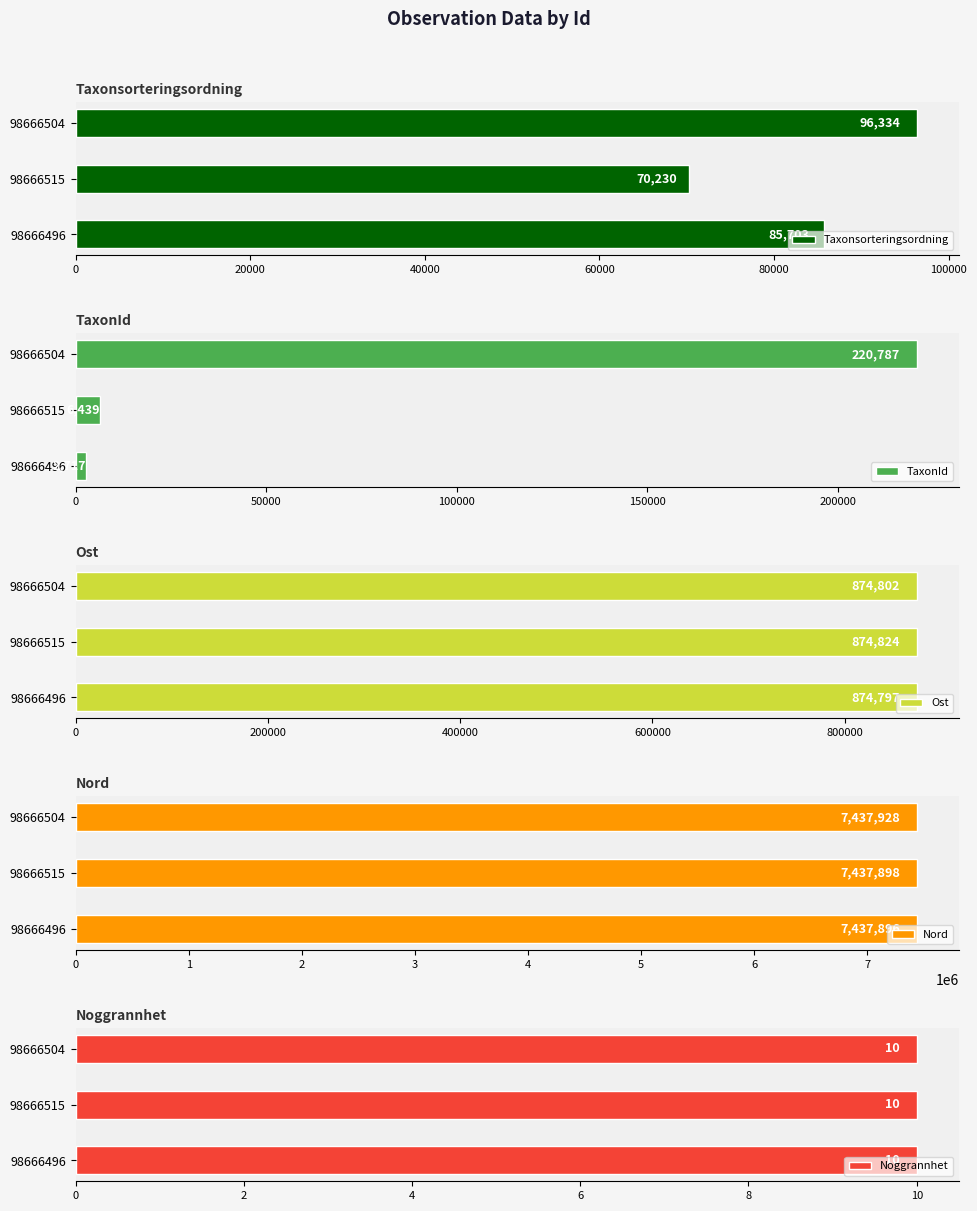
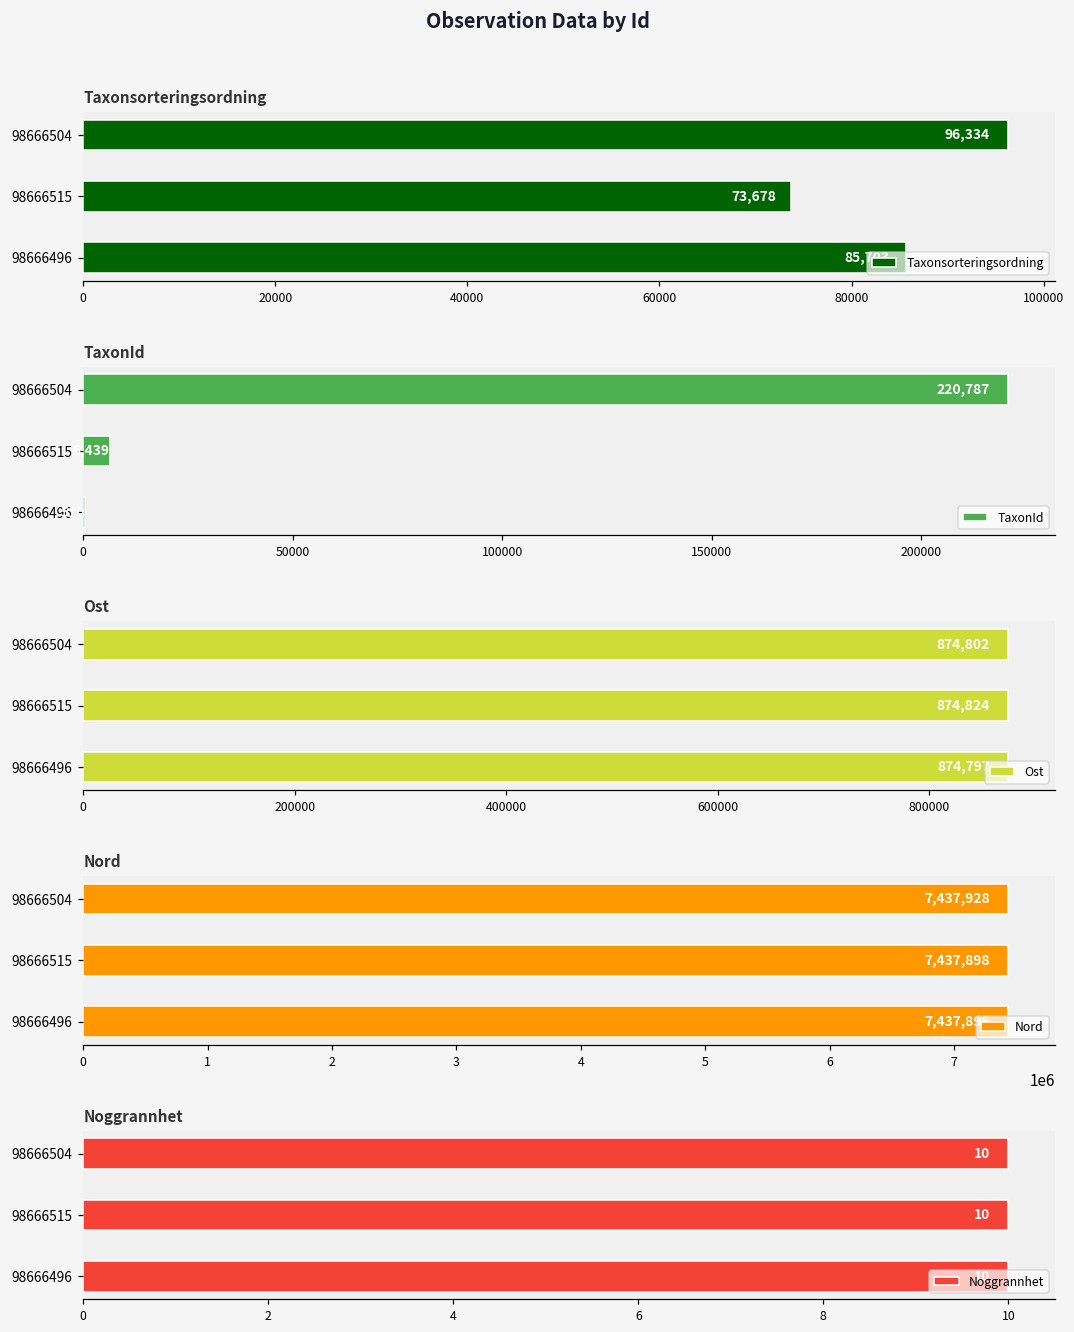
Taxonsorteringsordning, 98666515: 70,230 -> 73,678
TaxonId, 98666496: 3000 -> 1000
